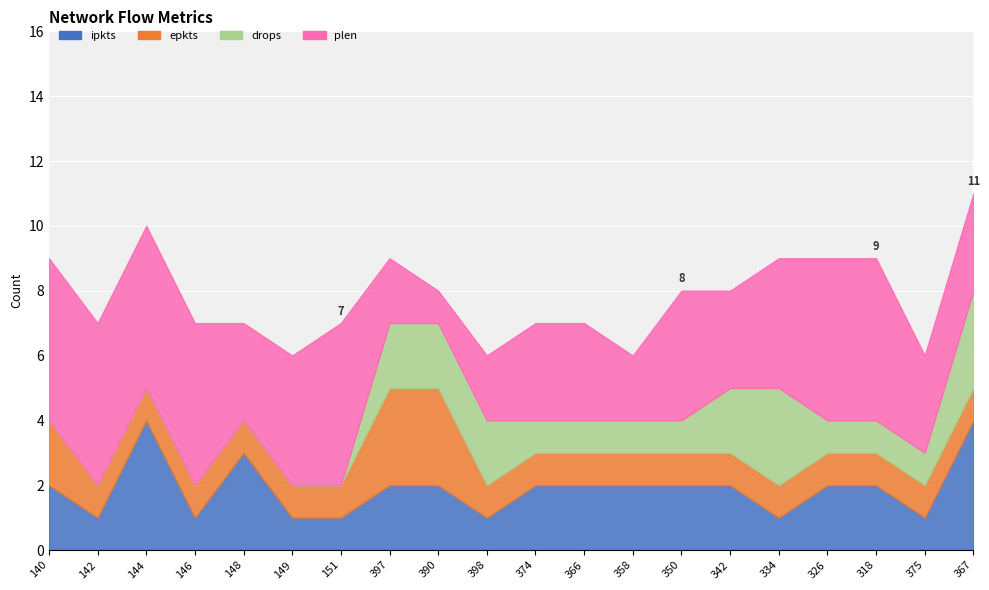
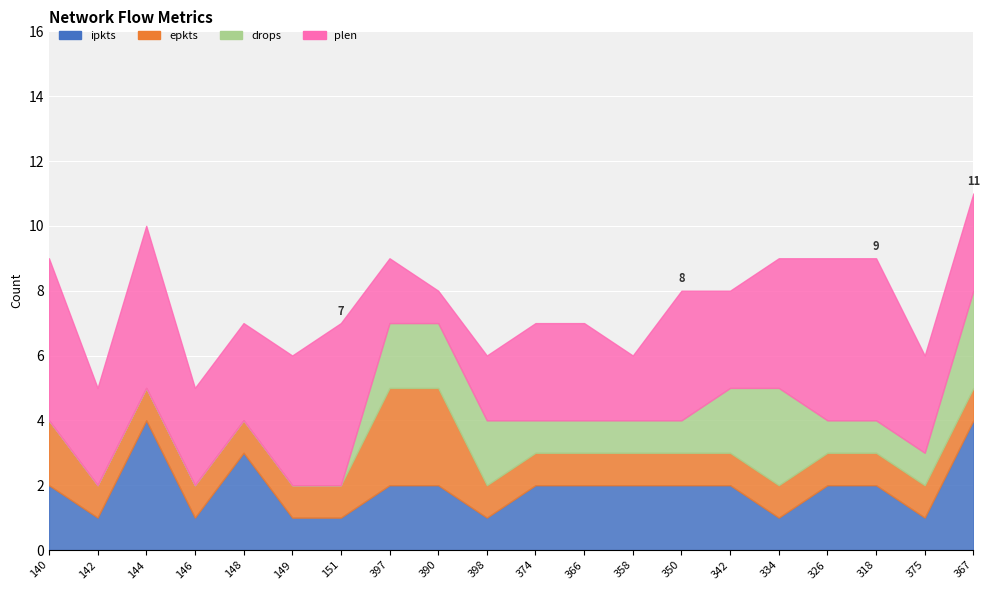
plen, 142: 5 -> 3
plen, 146: 5 -> 3
